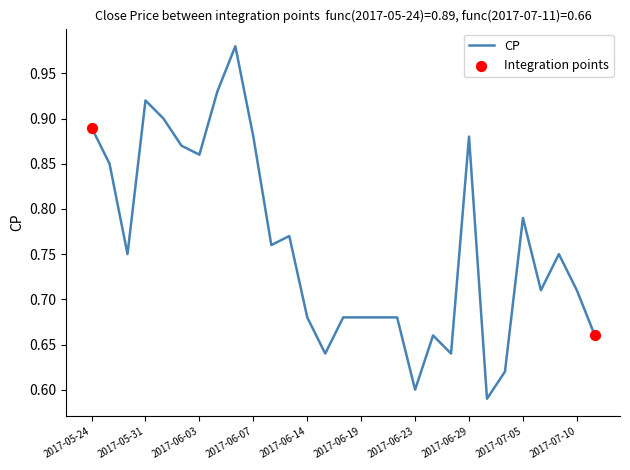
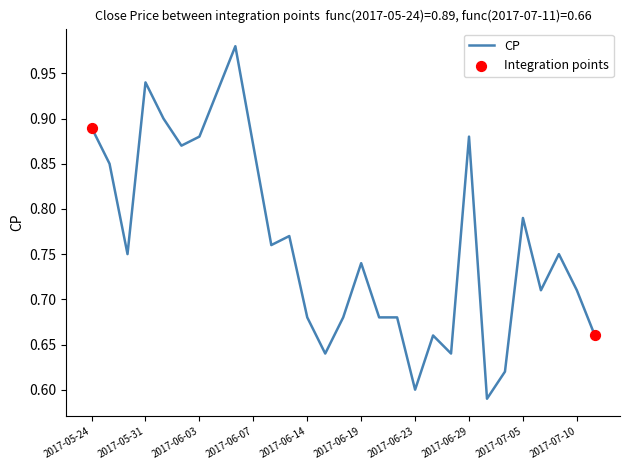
CP, 2017-05-31: 0.92 -> 0.94
CP, 2017-06-03: 0.86 -> 0.88
CP, 2017-06-07: 0.88 -> 0.87
CP, 2017-06-19: 0.68 -> 0.74
